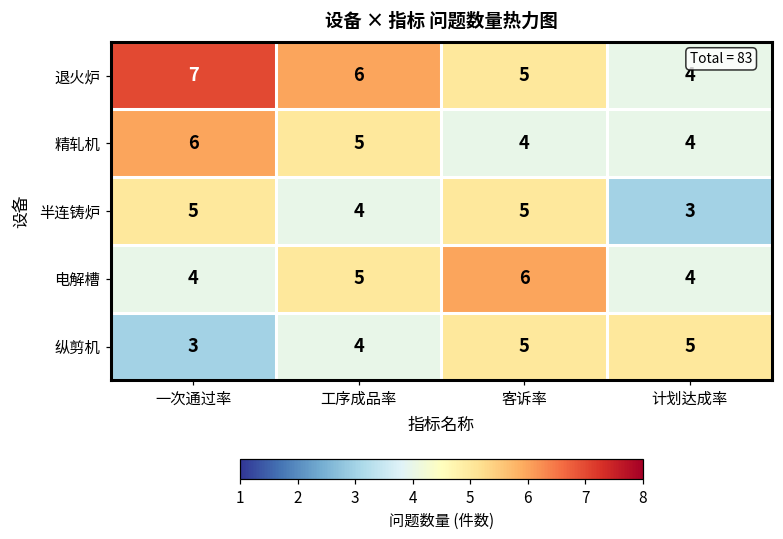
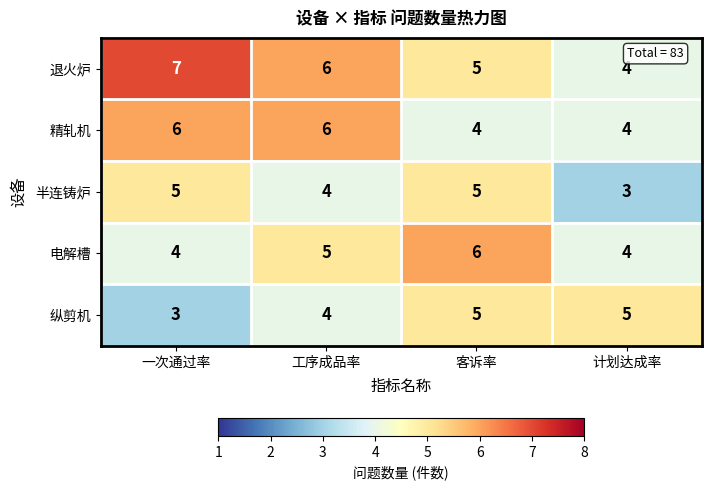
精轧机, 工序成品率: 5 -> 6
